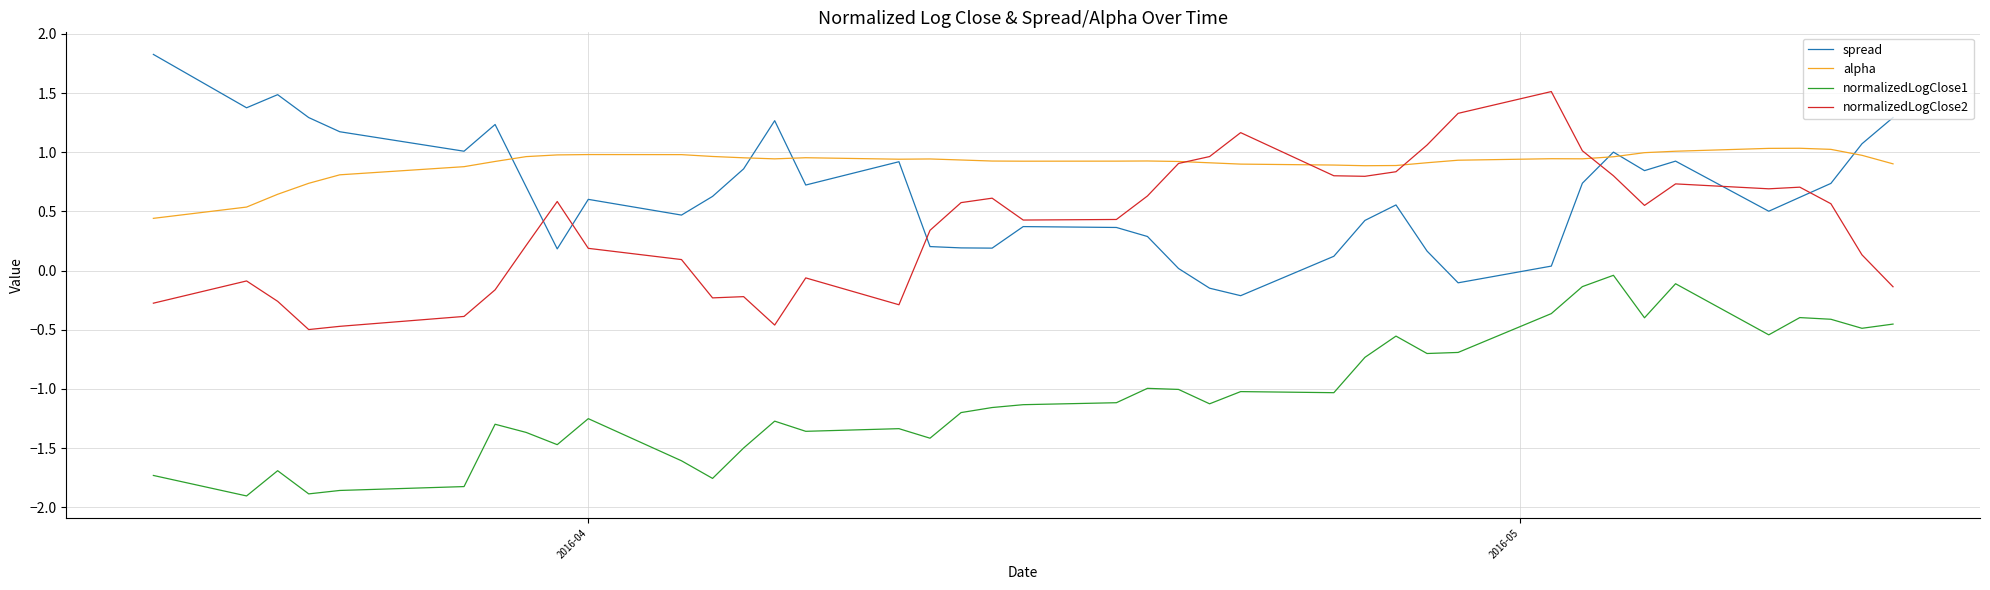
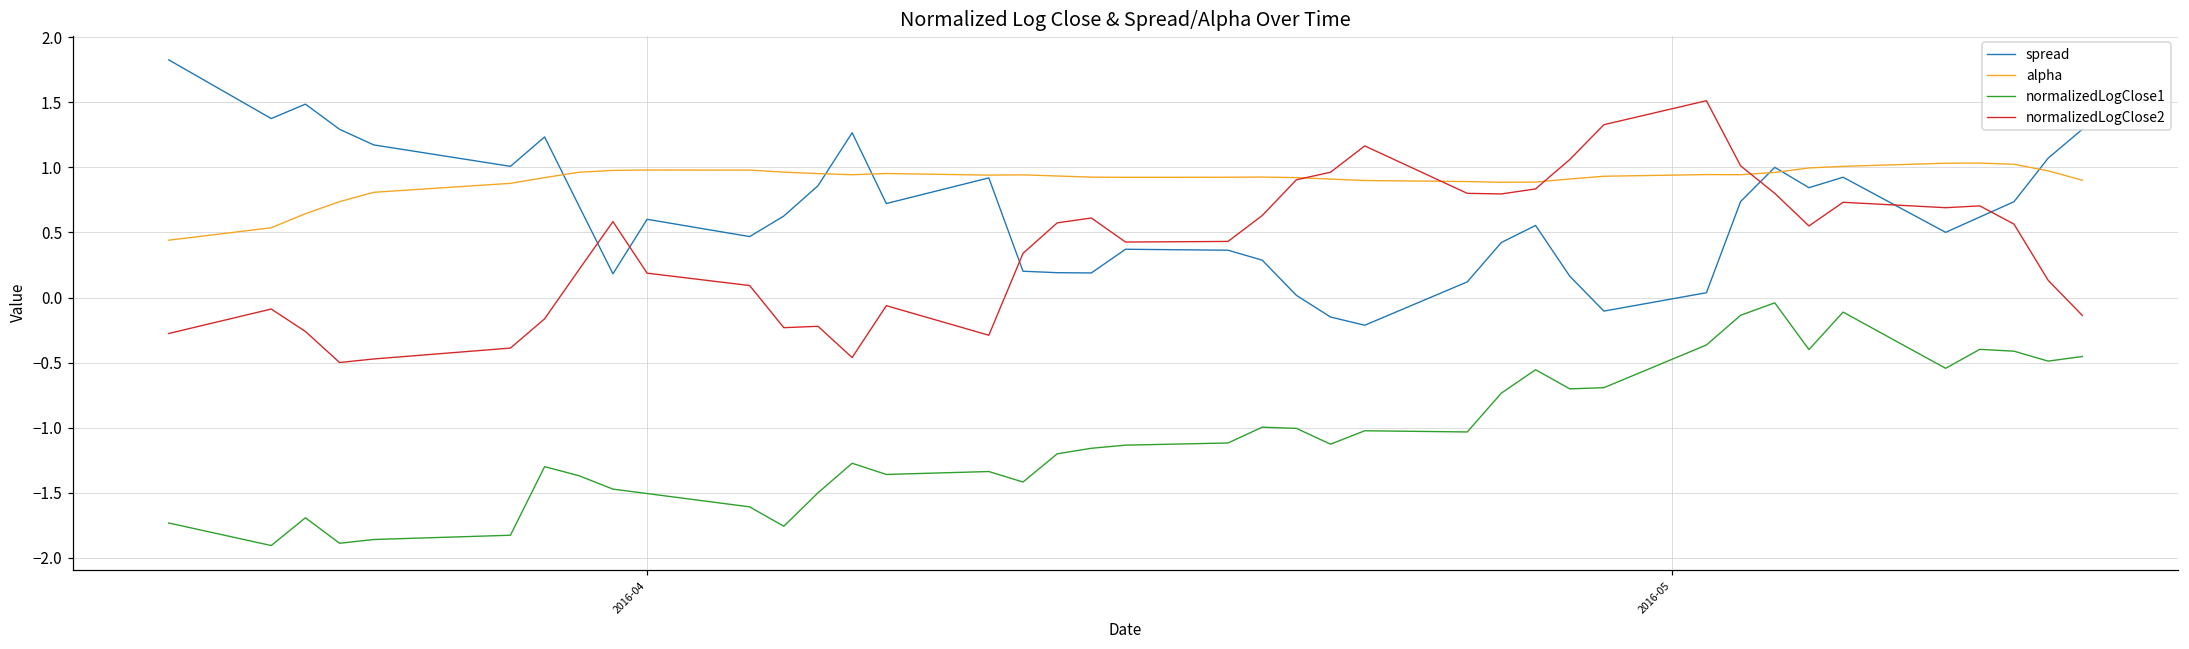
normalizedLogClose1, 2016-04: -1.25 -> -1.51
